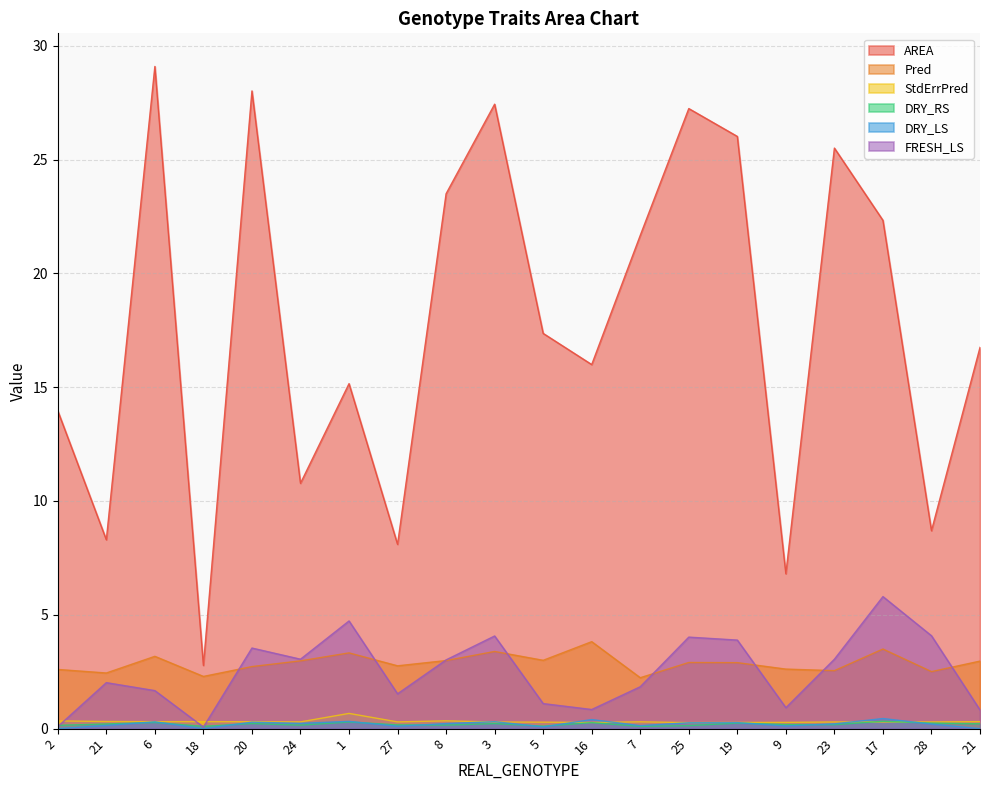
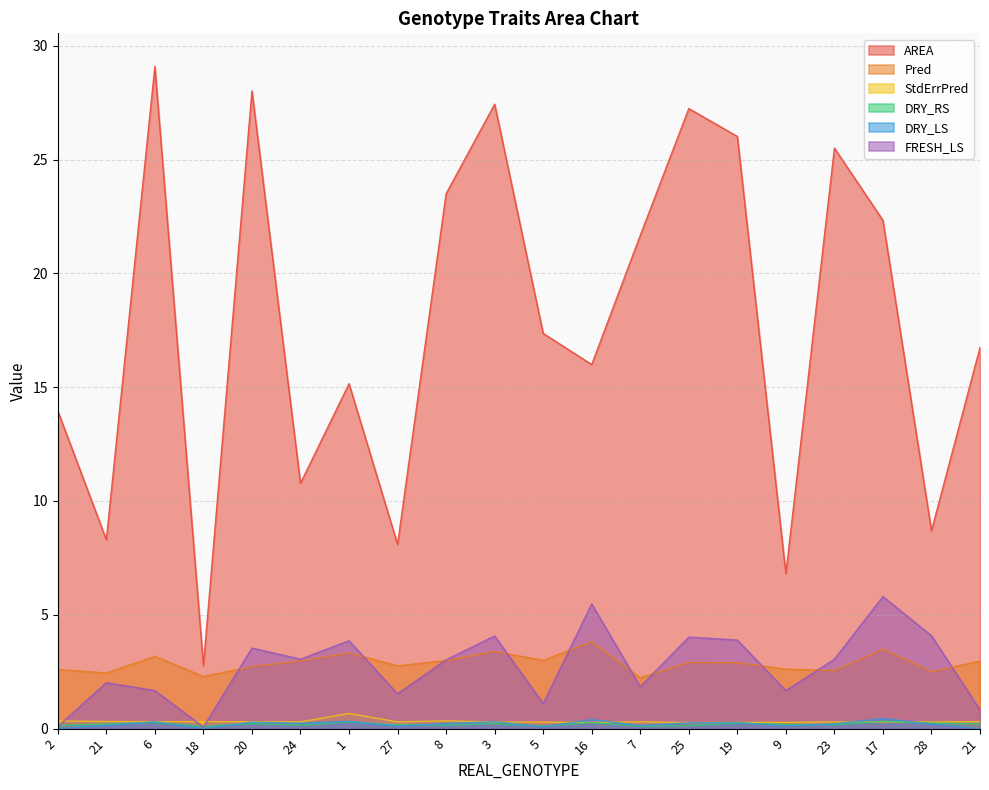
FRESH_LS, 1: 4.7 -> 3.9
FRESH_LS, 16: 0.8 -> 5.5
FRESH_LS, 9: 0.9 -> 1.7
